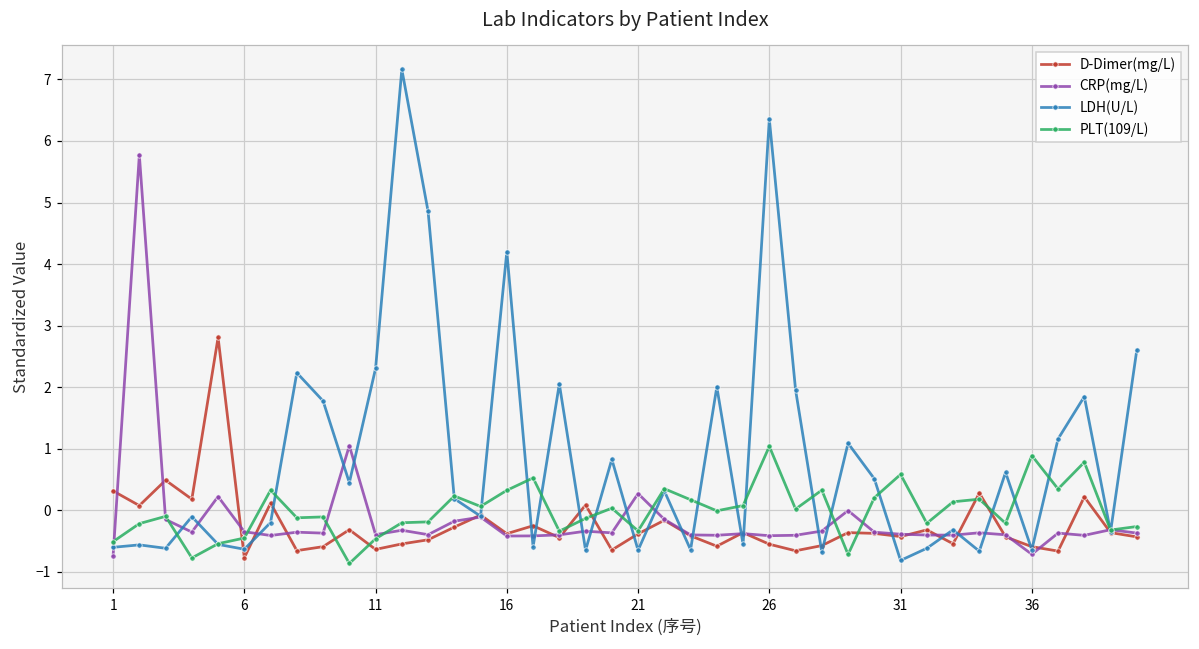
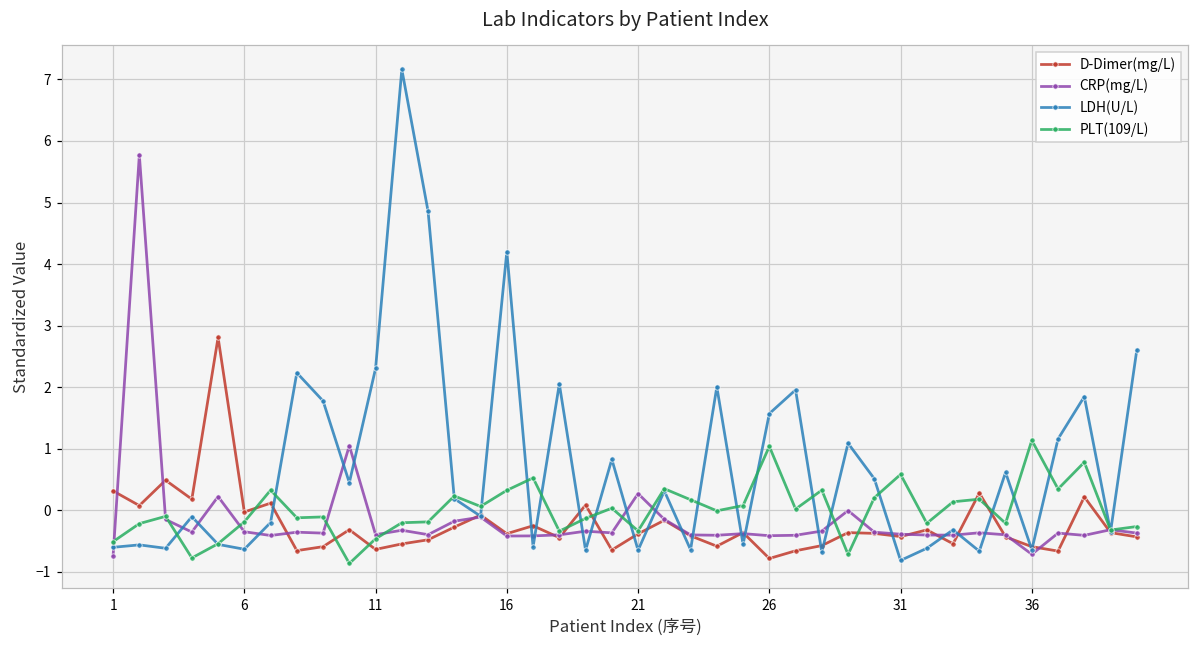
D-Dimer(mg/L), 6: -0.8 -> 0.0
PLT(109/L), 6: -0.4 -> -0.2
D-Dimer(mg/L), 26: -0.5 -> -0.8
LDH(U/L), 26: 6.4 -> 1.6
PLT(109/L), 36: 0.9 -> 1.1
